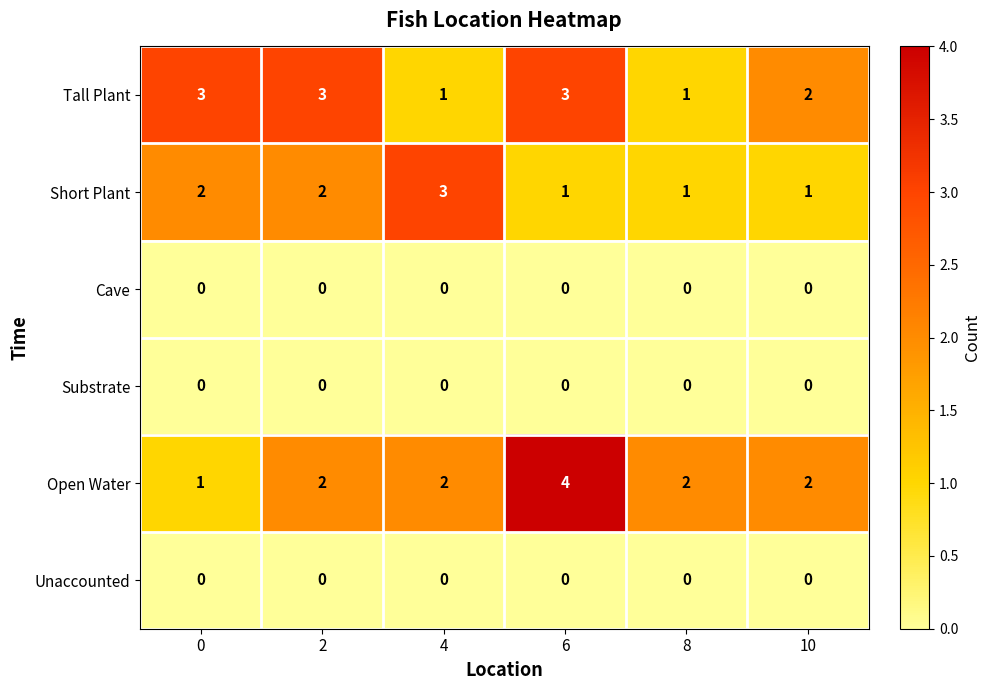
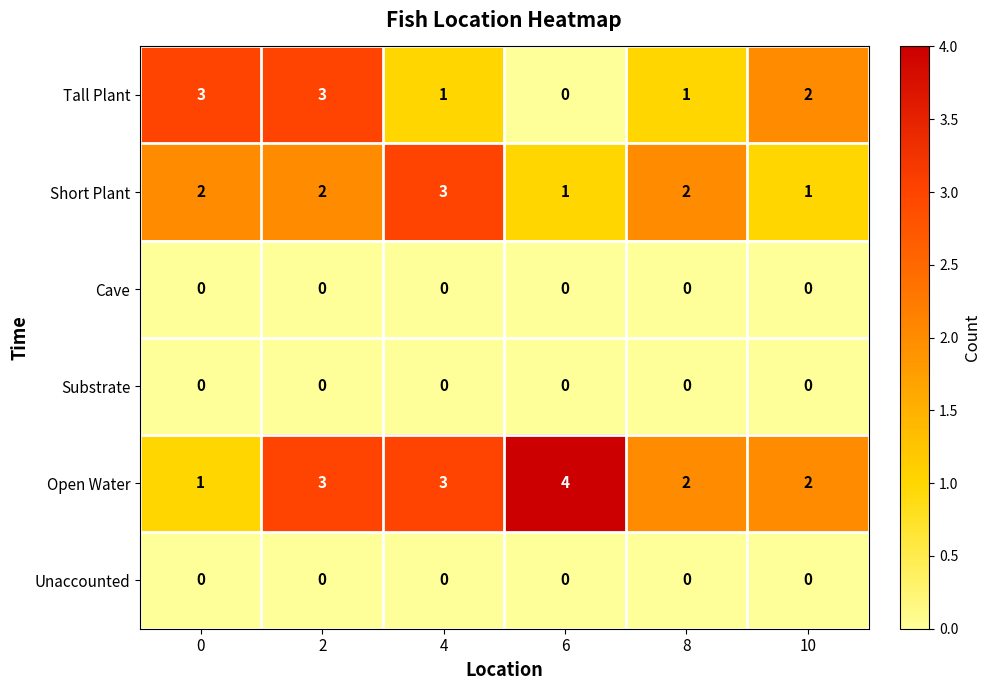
Tall Plant, 6: 3 -> 0
Short Plant, 8: 1 -> 2
Open Water, 2: 2 -> 3
Open Water, 4: 2 -> 3
